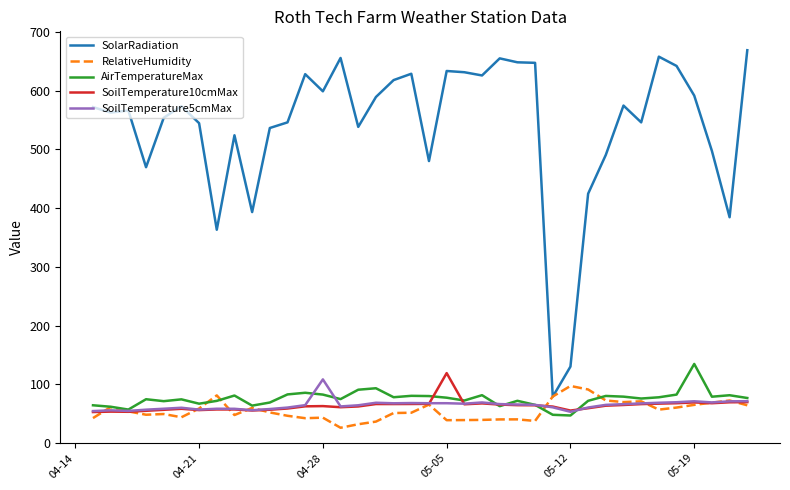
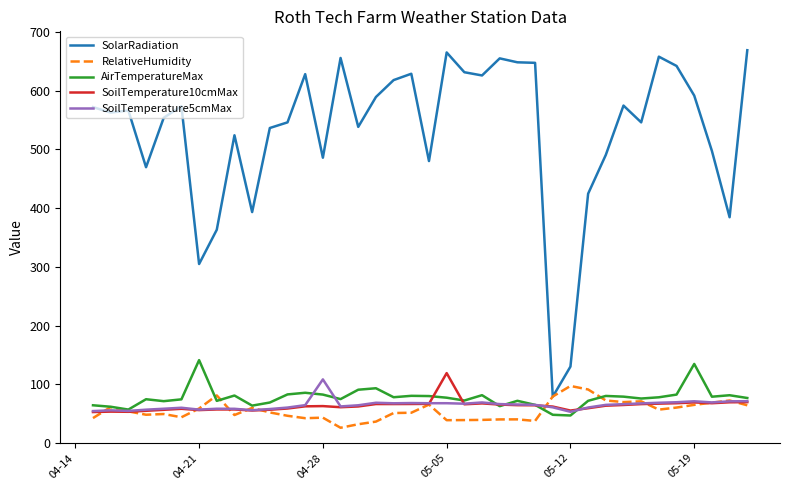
SolarRadiation, 04-21: 540 -> 300
AirTemperatureMax, 04-21: 70 -> 140
SolarRadiation, 04-28: 600 -> 490
SolarRadiation, 05-05: 630 -> 670
